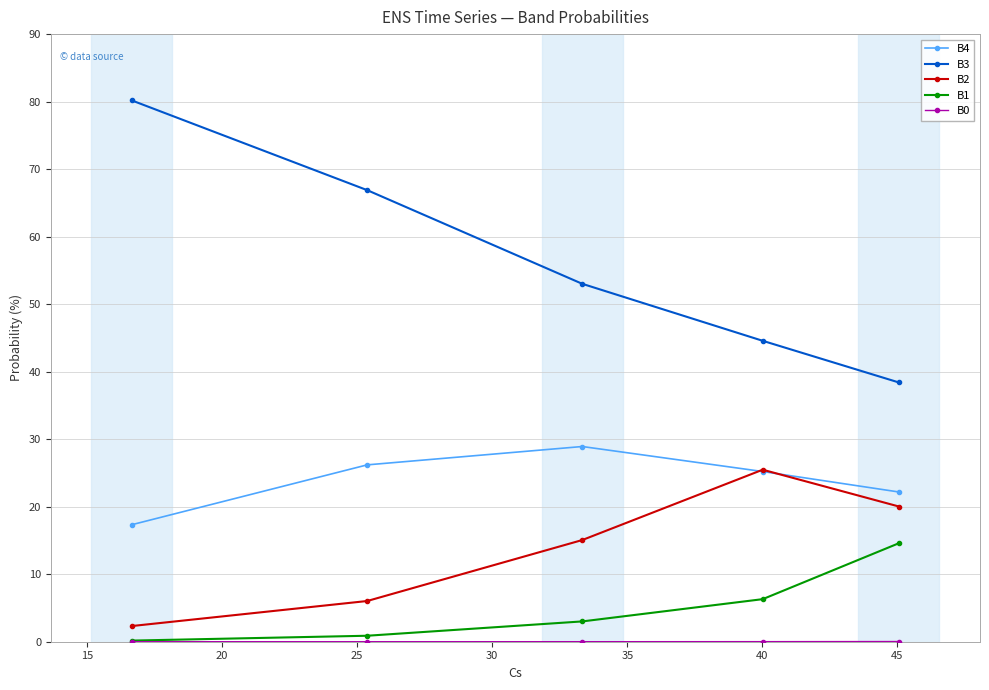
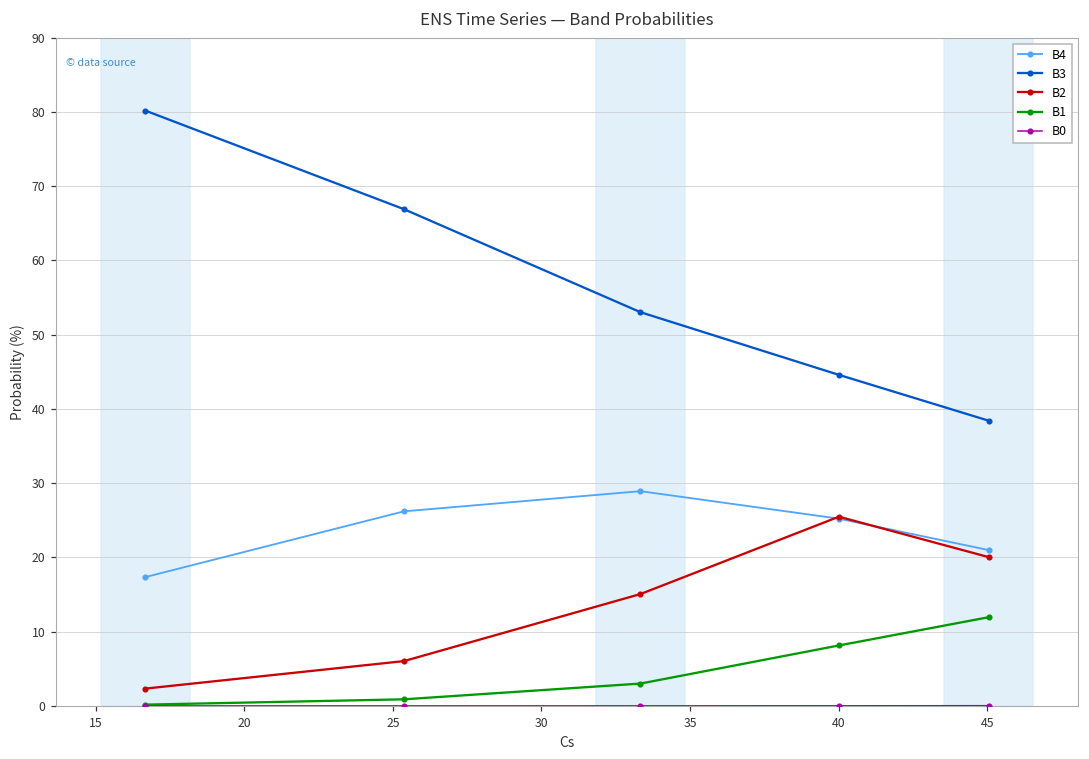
B1, 40: 6 -> 8
B4, 45: 22 -> 21
B1, 45: 15 -> 12
